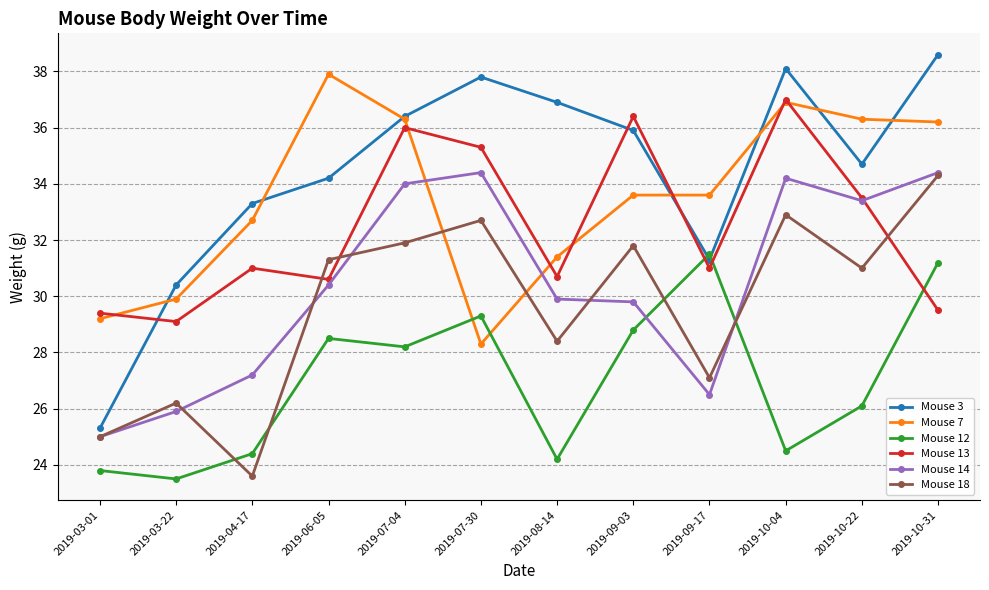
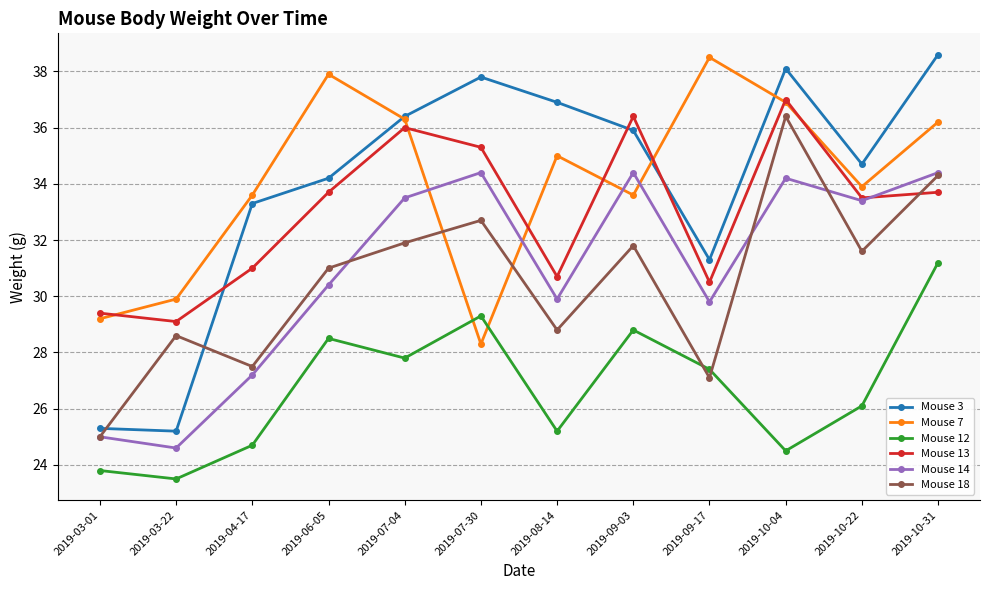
Mouse 3, 2019-03-22: 30.4 -> 25.2
Mouse 14, 2019-03-22: 25.9 -> 24.6
Mouse 18, 2019-03-22: 26.2 -> 28.6
Mouse 7, 2019-04-17: 32.7 -> 33.6
Mouse 12, 2019-04-17: 24.4 -> 24.7
Mouse 18, 2019-04-17: 23.6 -> 27.5
Mouse 13, 2019-06-05: 30.6 -> 33.7
Mouse 18, 2019-06-05: 31.3 -> 31.0
Mouse 12, 2019-07-04: 28.2 -> 27.8
Mouse 14, 2019-07-04: 34.0 -> 33.5
Mouse 7, 2019-08-14: 31.4 -> 35.0
Mouse 12, 2019-08-14: 24.2 -> 25.2
Mouse 18, 2019-08-14: 28.4 -> 28.8
Mouse 14, 2019-09-03: 29.8 -> 34.4
Mouse 7, 2019-09-17: 33.6 -> 38.5
Mouse 12, 2019-09-17: 31.5 -> 27.4
Mouse 13, 2019-09-17: 31.0 -> 30.5
Mouse 14, 2019-09-17: 26.5 -> 29.8
Mouse 18, 2019-10-04: 32.9 -> 36.4
Mouse 7, 2019-10-22: 36.3 -> 33.9
Mouse 18, 2019-10-22: 31.0 -> 31.6
Mouse 13, 2019-10-31: 29.5 -> 33.7
